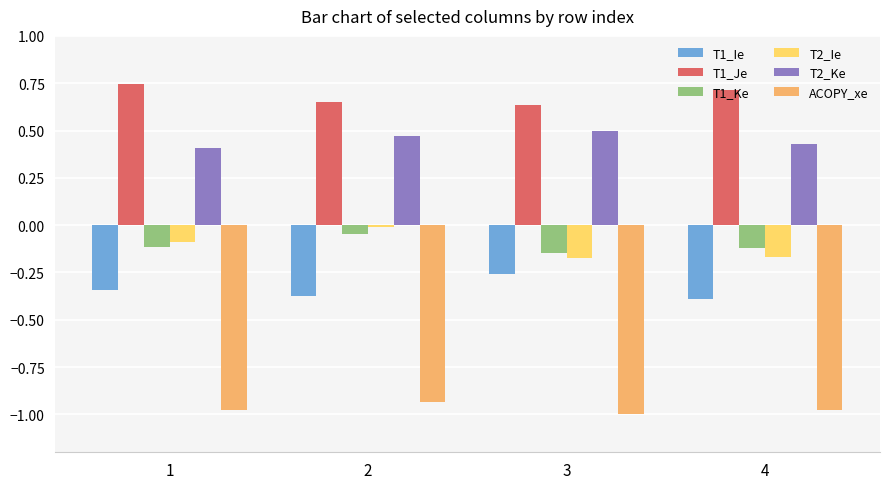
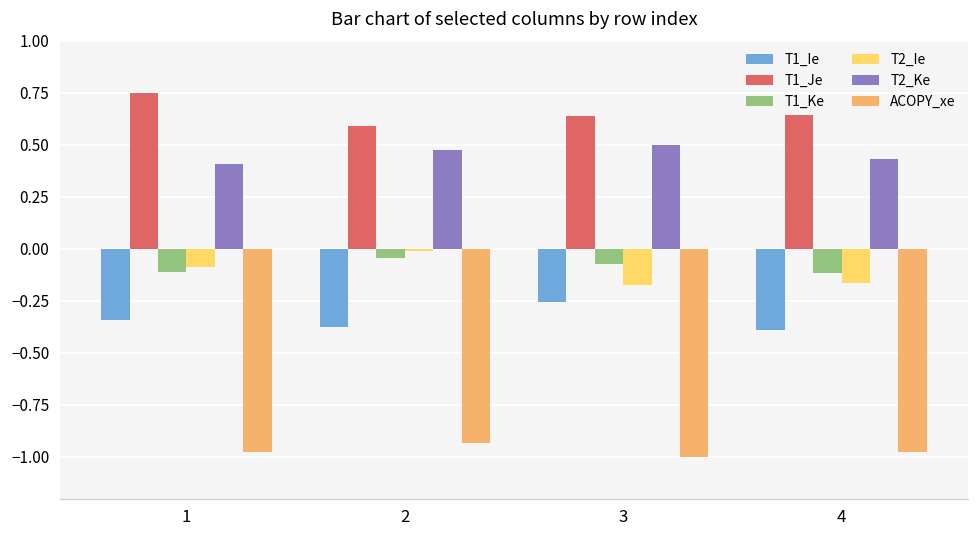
T1_Je, 2: 0.65 -> 0.59
T1_Ke, 3: -0.15 -> -0.07
T1_Je, 4: 0.71 -> 0.64
